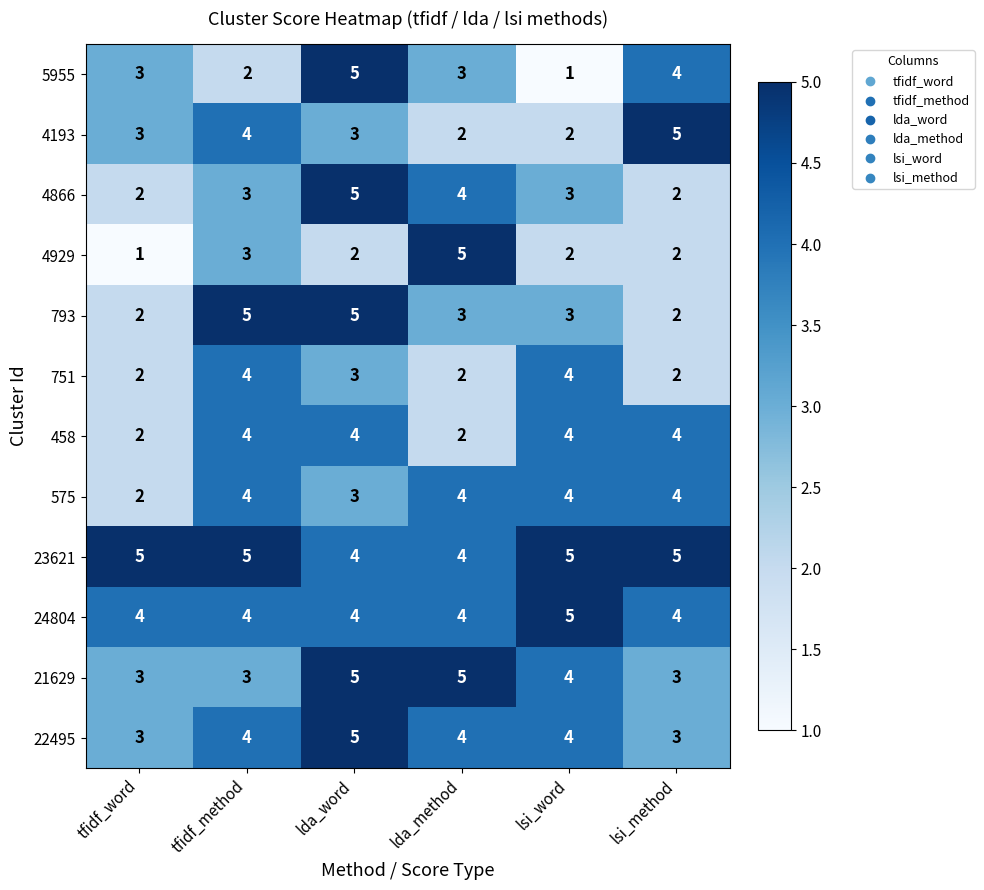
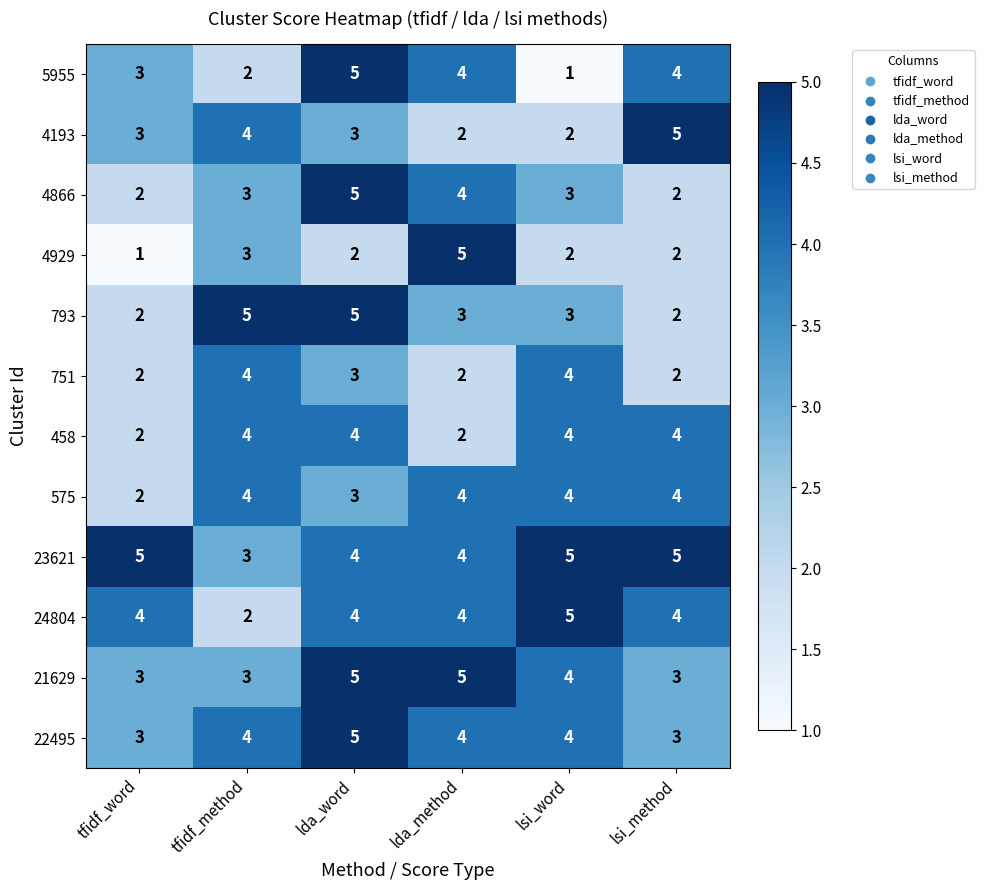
5955, lda_method: 3 -> 4
23621, tfidf_method: 5 -> 3
24804, tfidf_method: 4 -> 2
